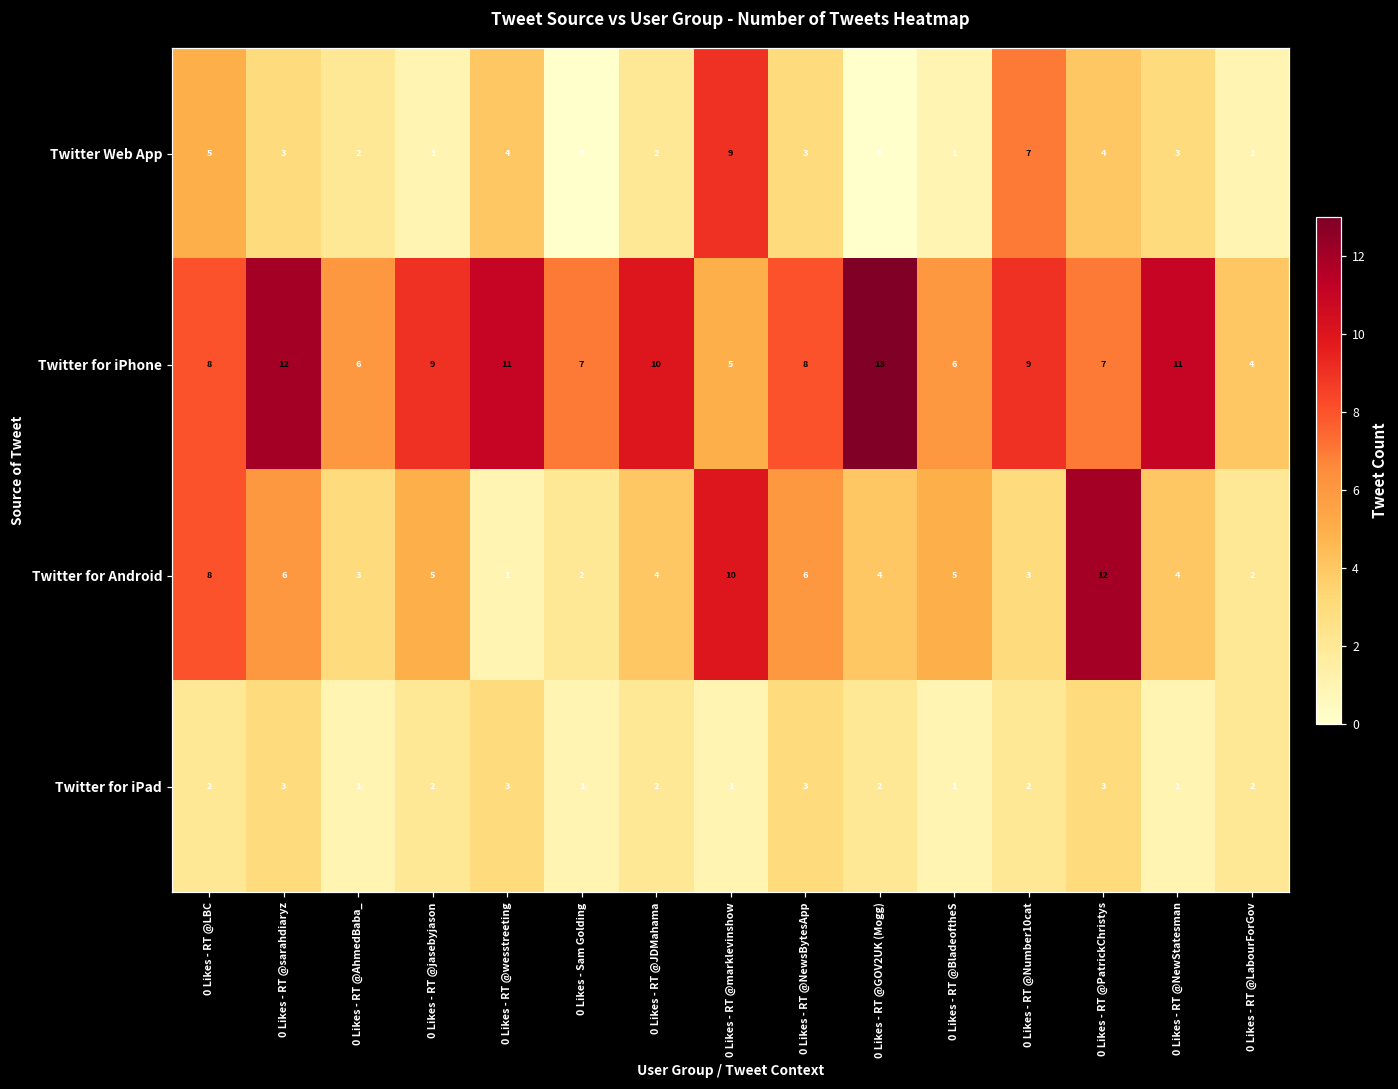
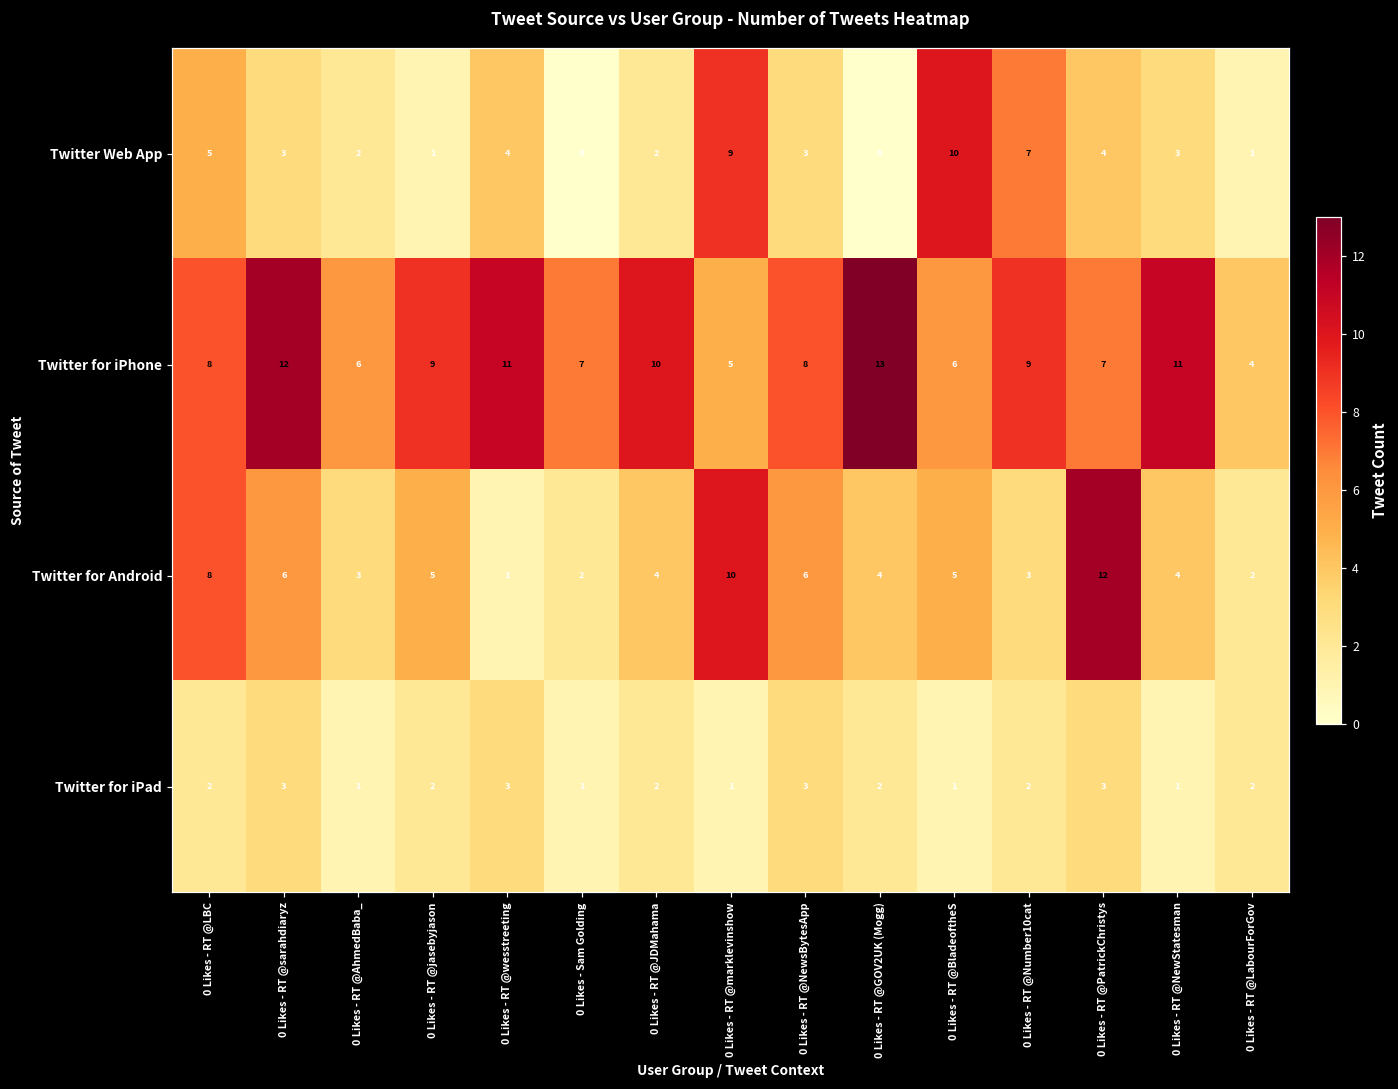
Twitter Web App, 0 Likes - RT @BladeoftheS: 1 -> 10
